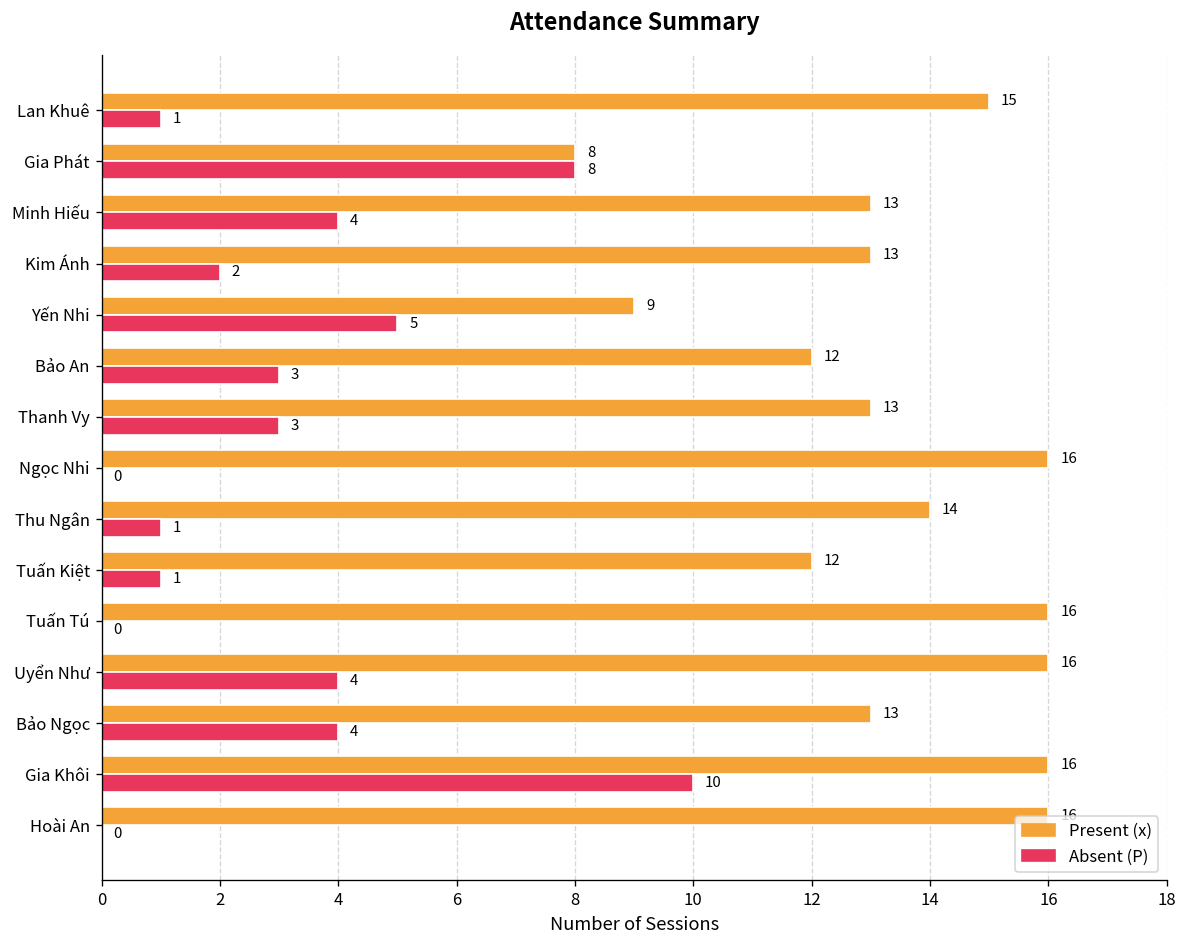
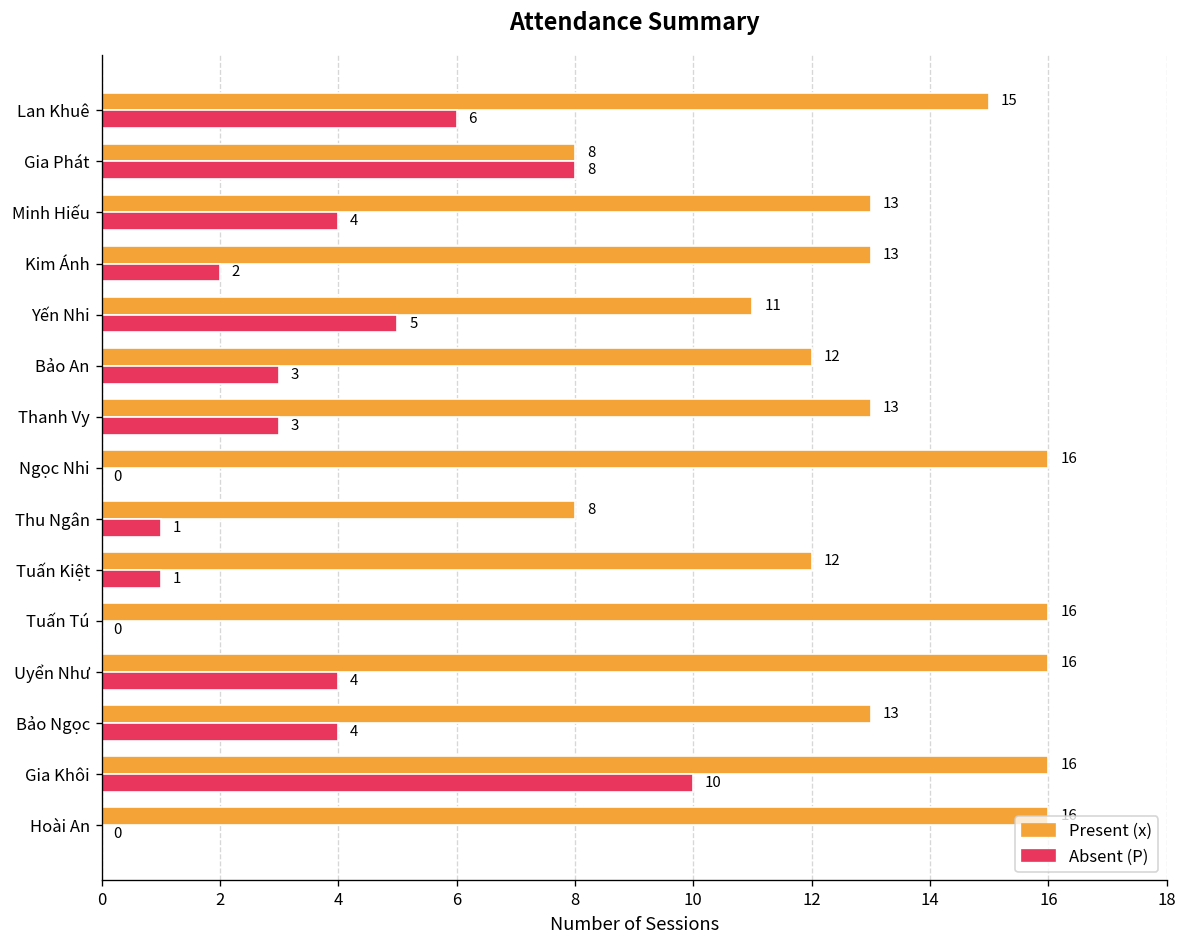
Absent (P), Lan Khuê: 1 -> 6
Present (x), Yến Nhi: 9 -> 11
Present (x), Thu Ngân: 14 -> 8
